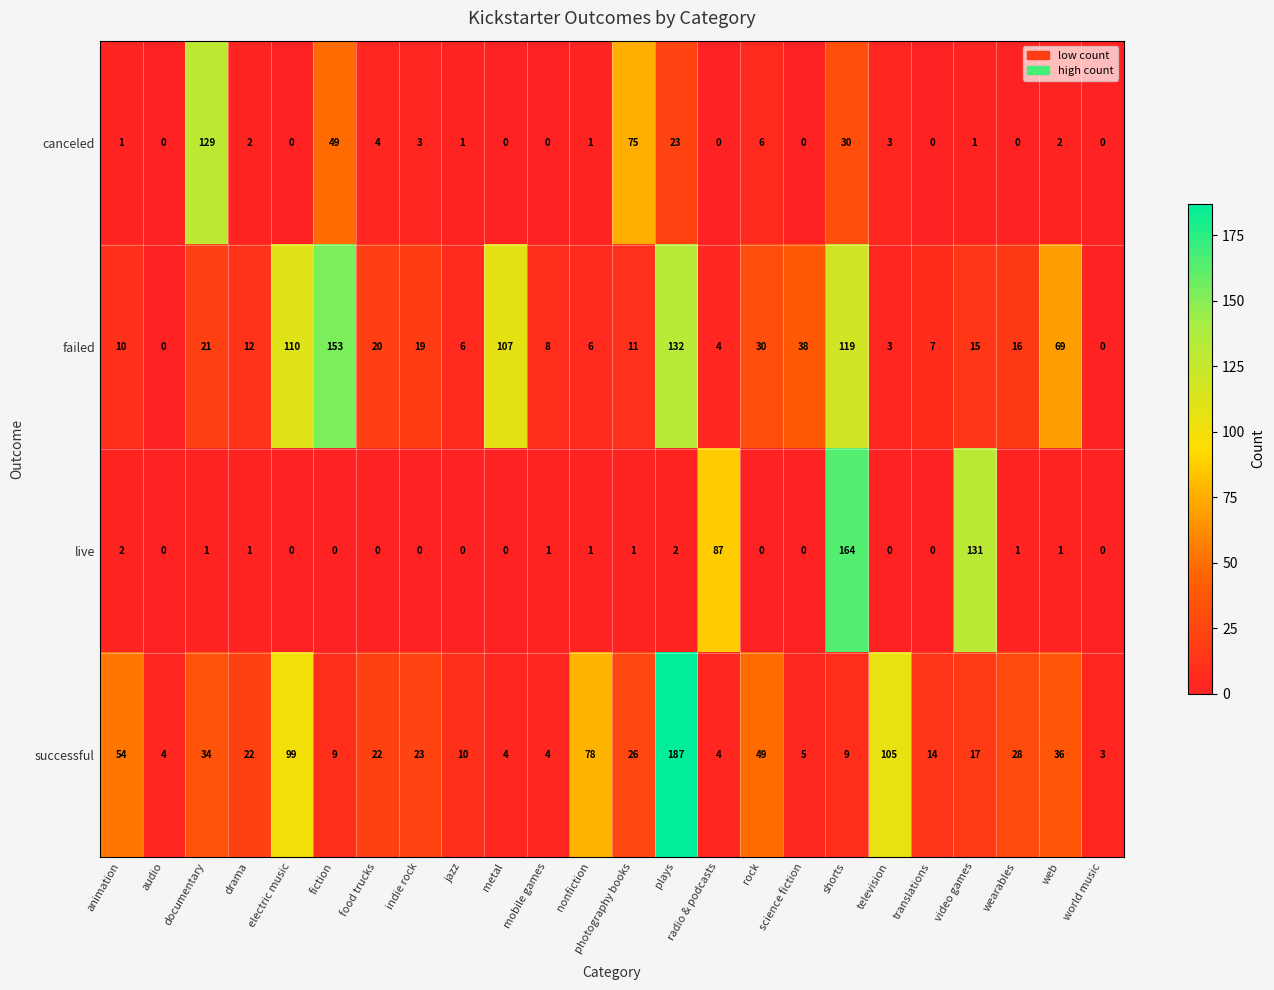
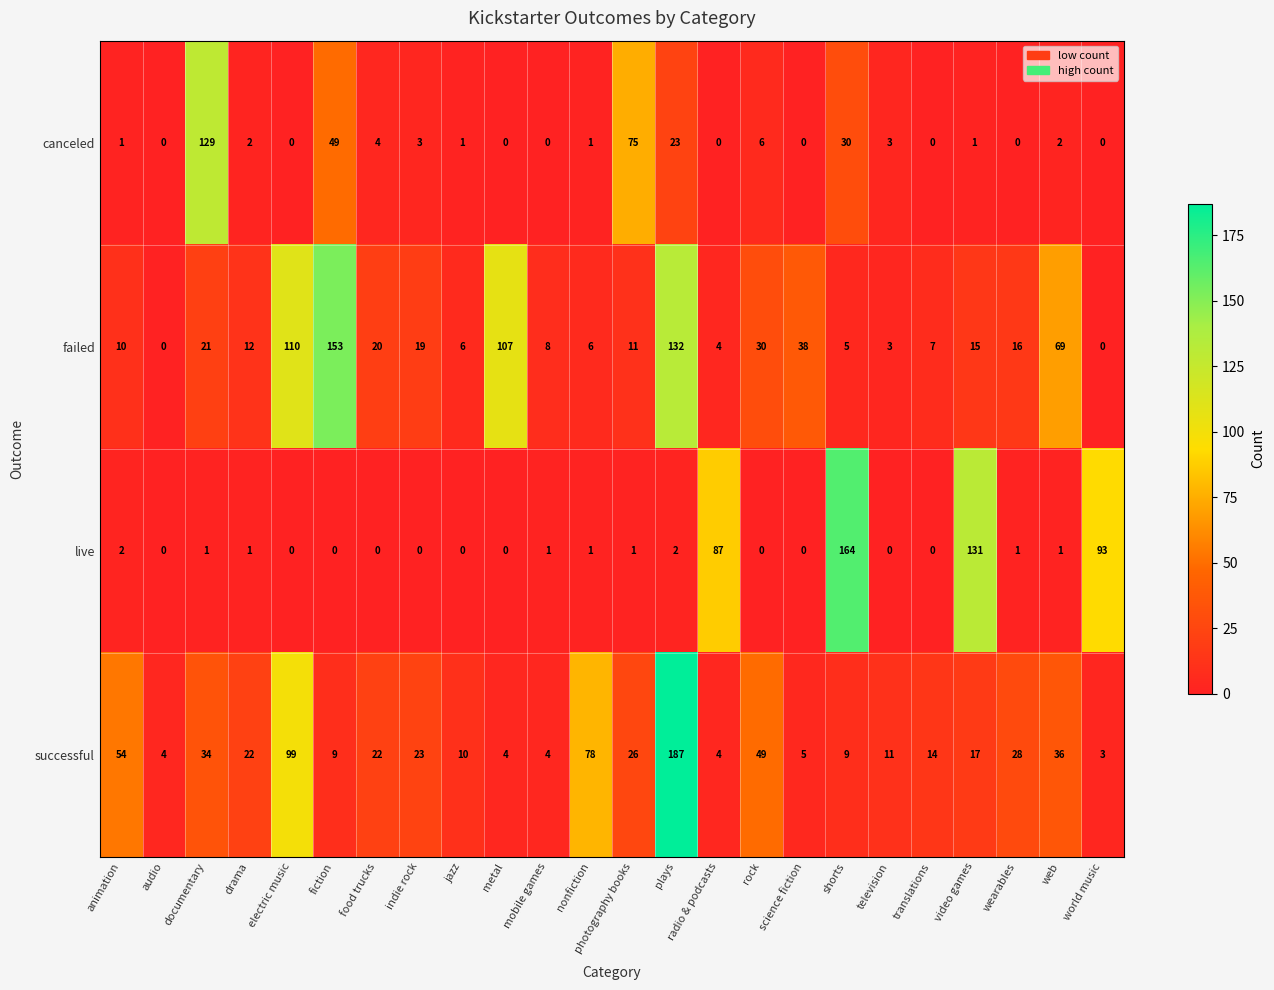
failed, shorts: 119 -> 5
live, world music: 0 -> 93
successful, television: 105 -> 11
